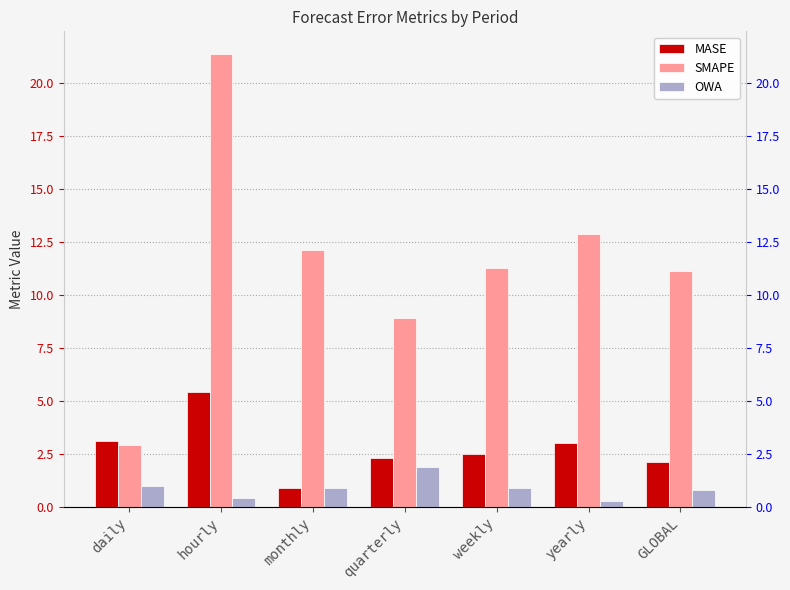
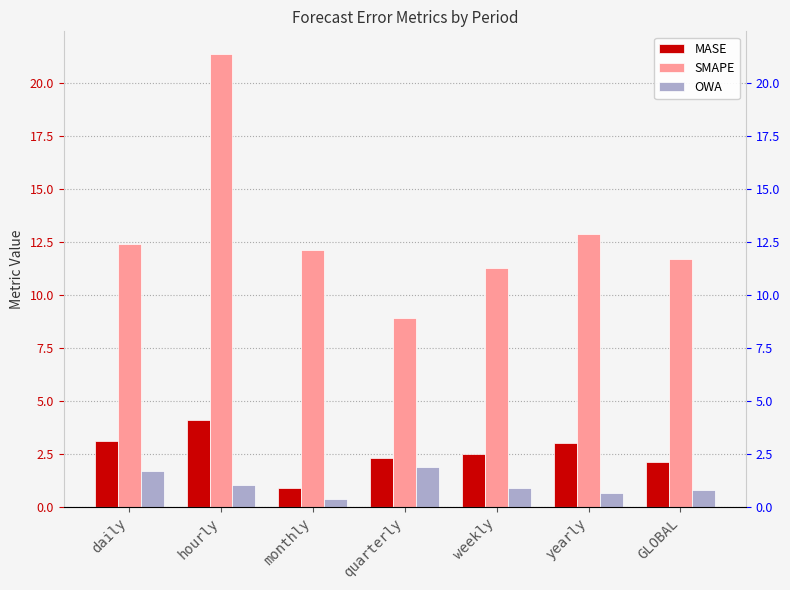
SMAPE, daily: 2.9 -> 12.4
OWA, daily: 1.0 -> 1.7
MASE, hourly: 5.5 -> 4.1
OWA, hourly: 0.4 -> 1.0
OWA, monthly: 0.9 -> 0.4
OWA, yearly: 0.3 -> 0.7
SMAPE, GLOBAL: 11.1 -> 11.7
